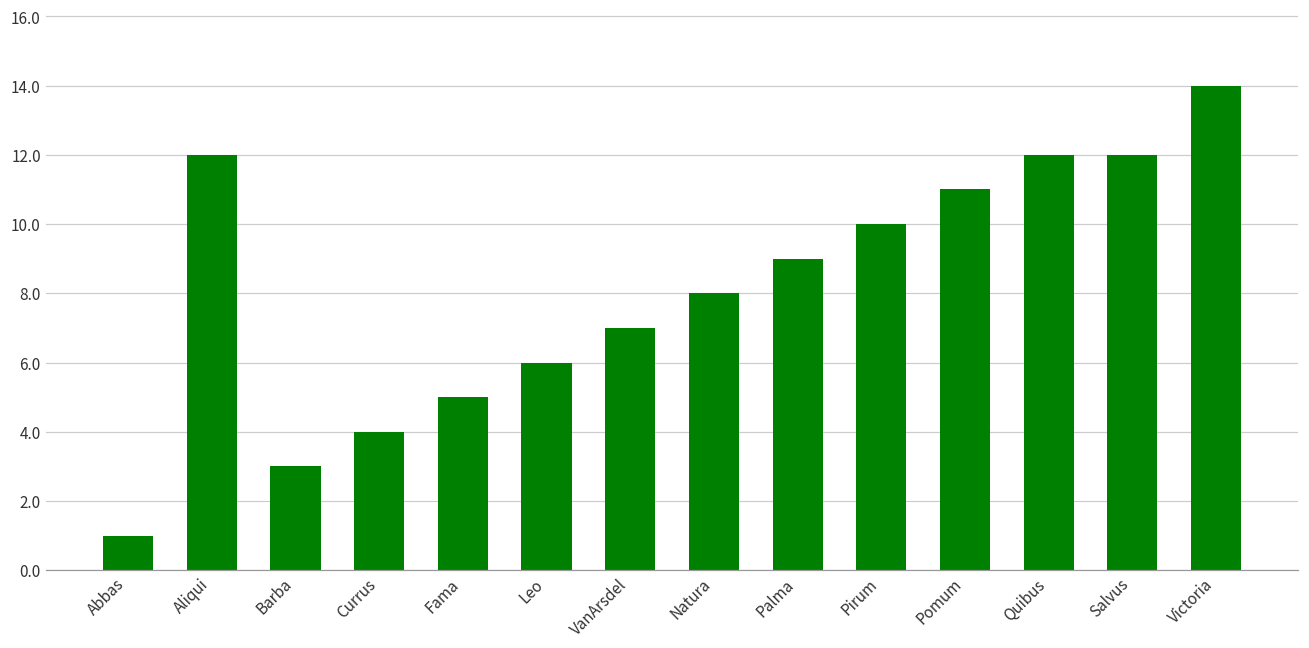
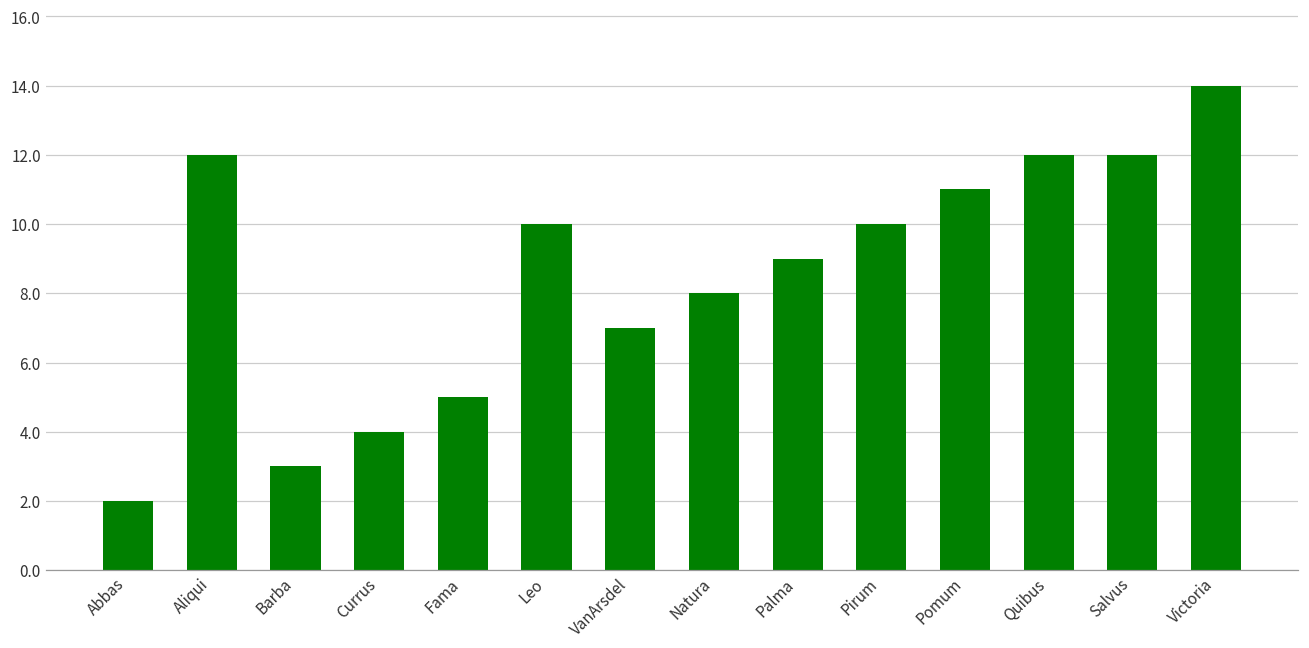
Abbas: 1 -> 2
Leo: 6 -> 10
